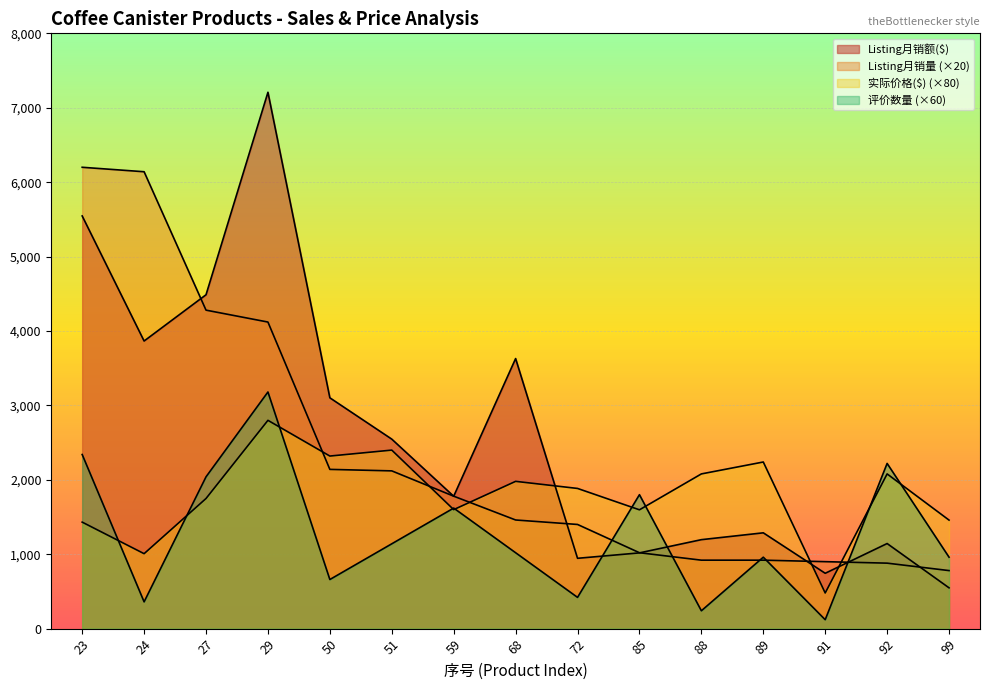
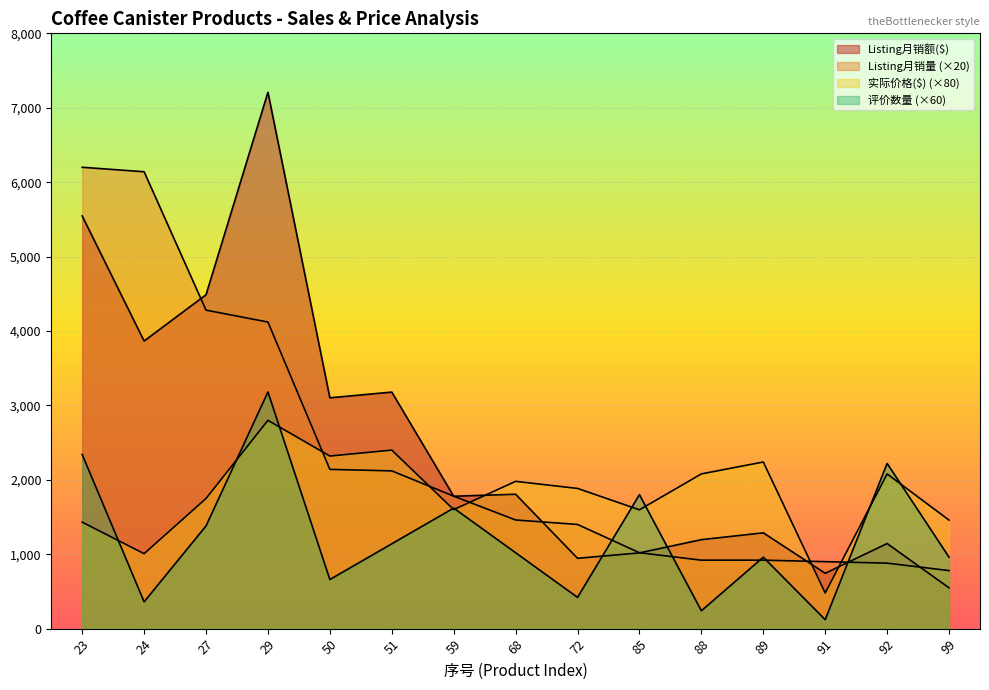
评价数量 (×60), 27: 2,000 -> 1,400
Listing月销额($), 51: 2,500 -> 3,200
Listing月销额($), 68: 3,600 -> 1,800
